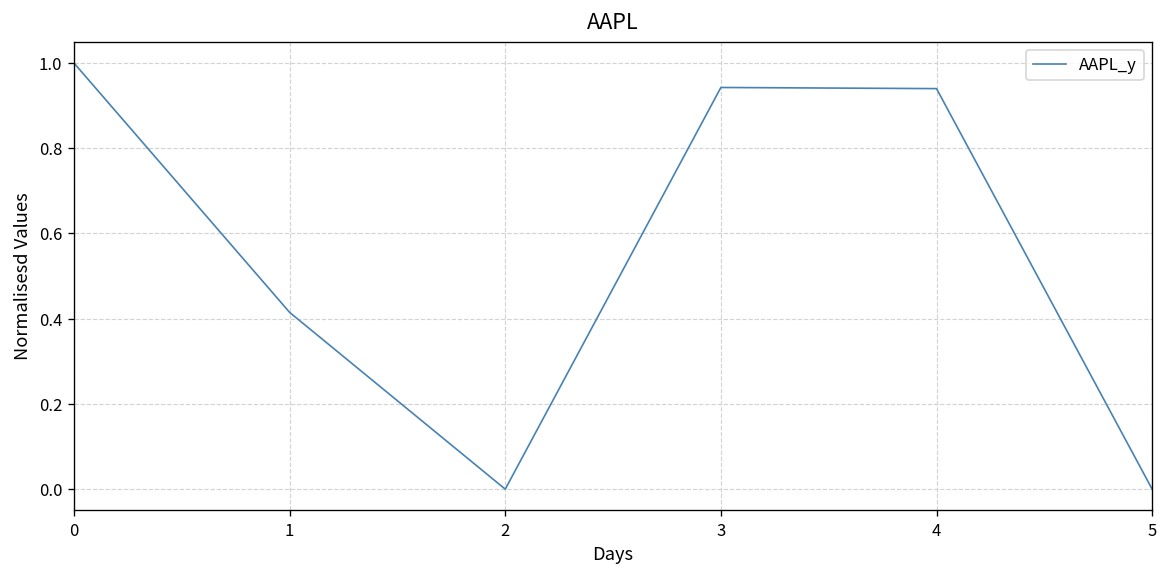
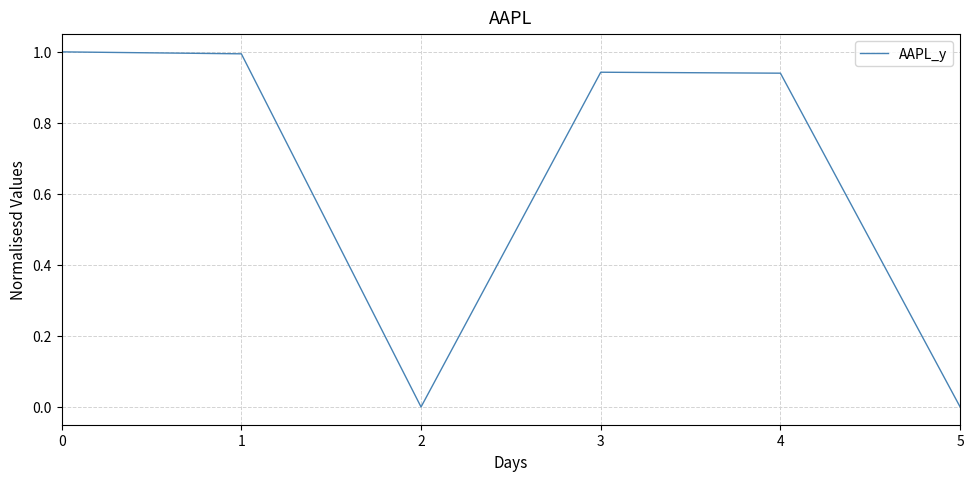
1: 0.41 -> 0.99
